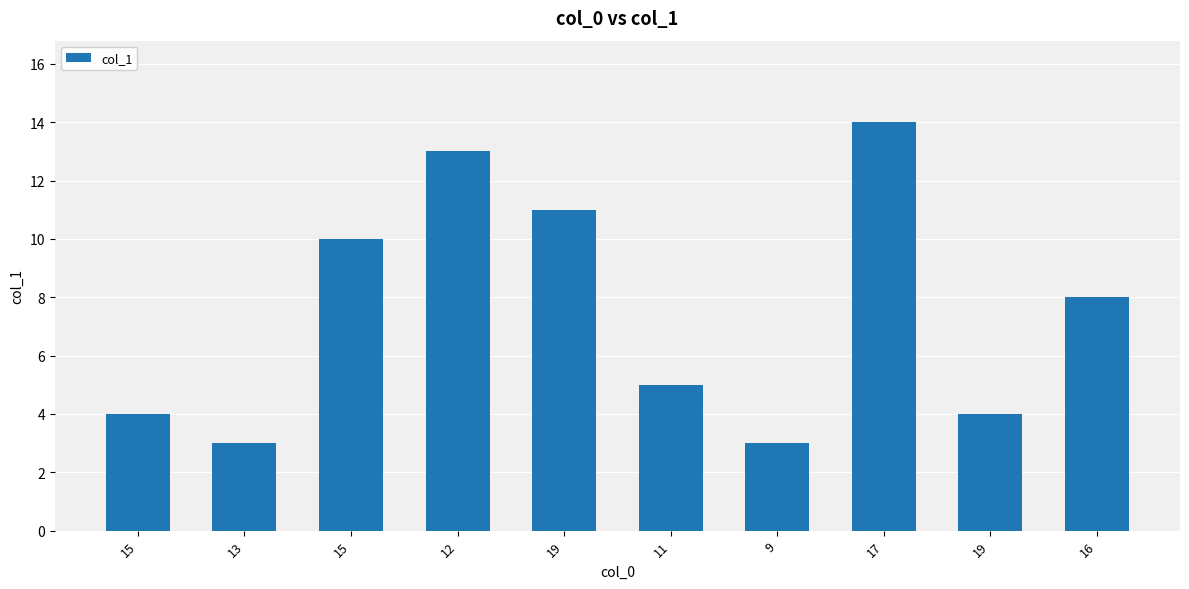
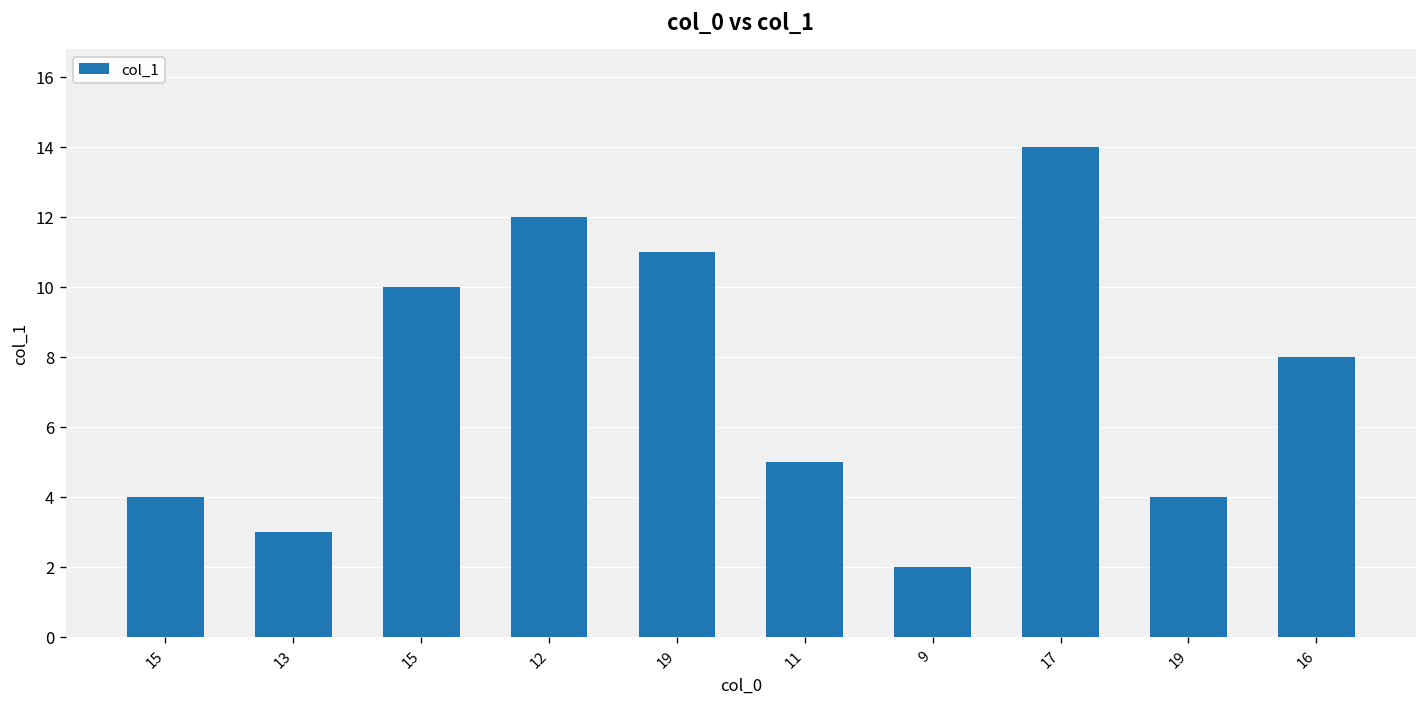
12: 13 -> 12
9: 3 -> 2
